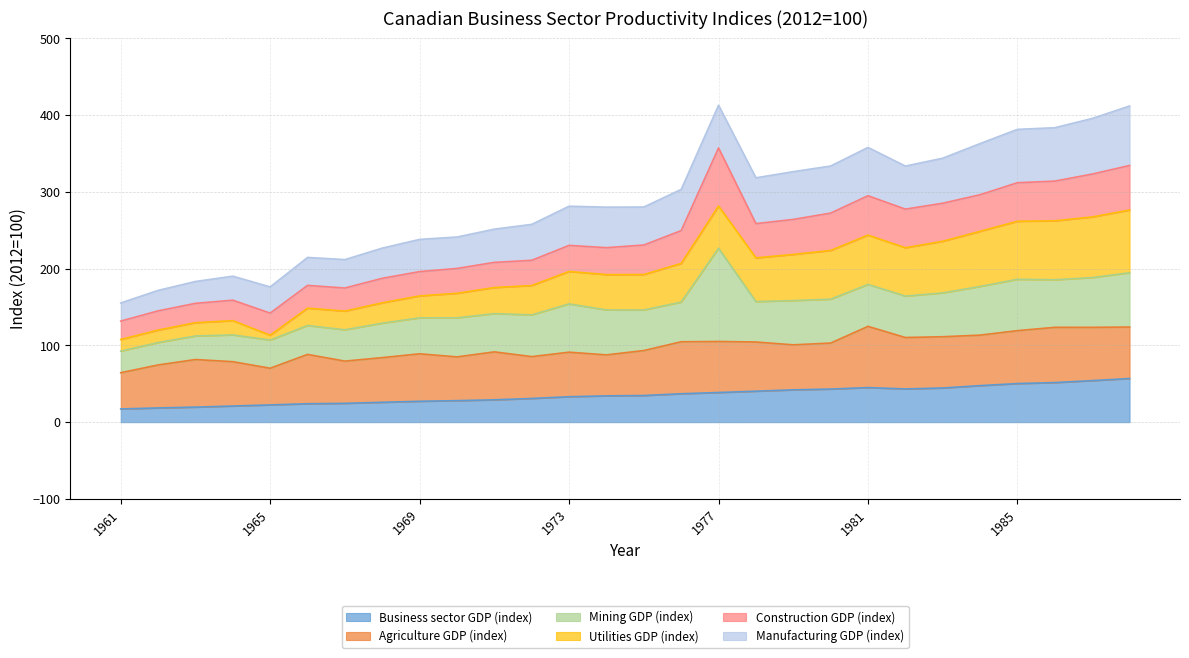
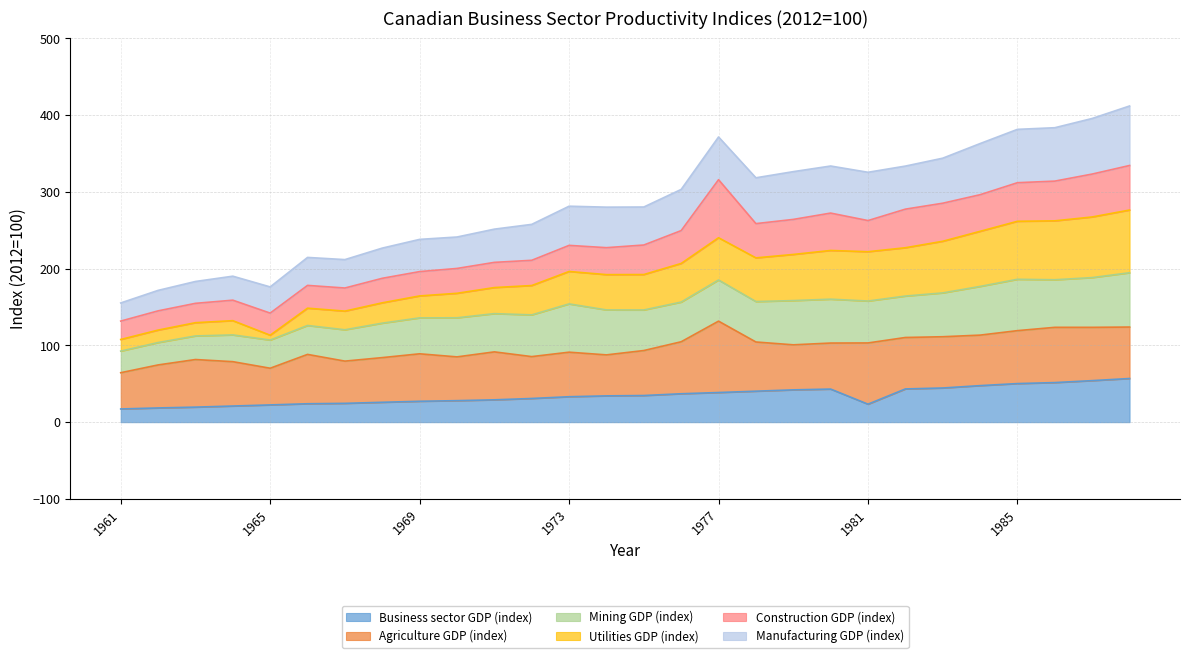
Agriculture GDP (index), 1977: 70 -> 90
Mining GDP (index), 1977: 120 -> 50
Business sector GDP (index), 1981: 50 -> 20
Construction GDP (index), 1981: 50 -> 40
